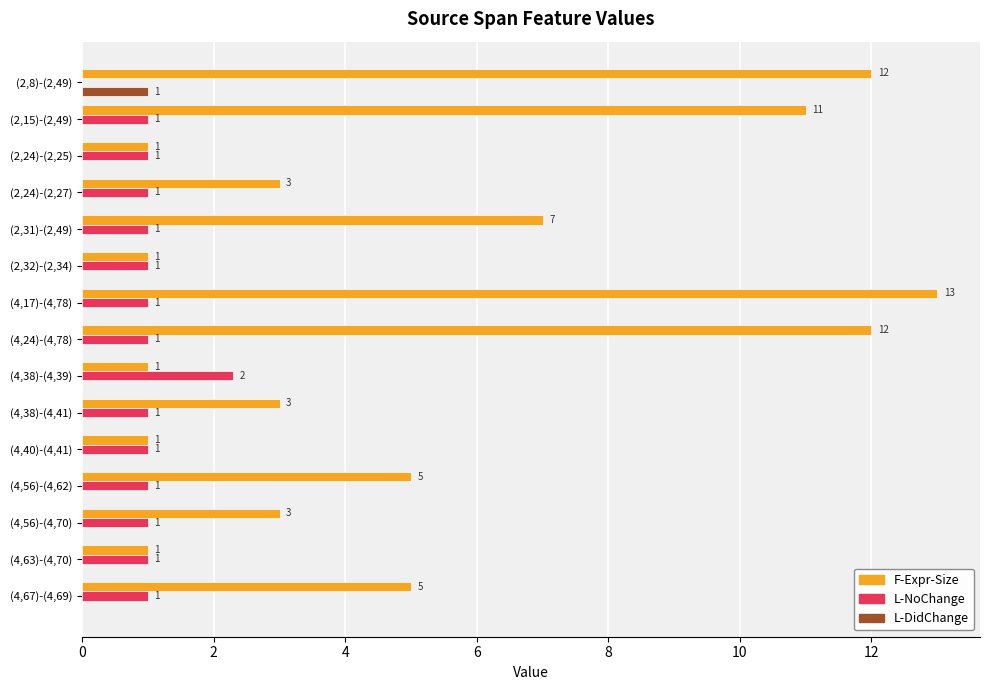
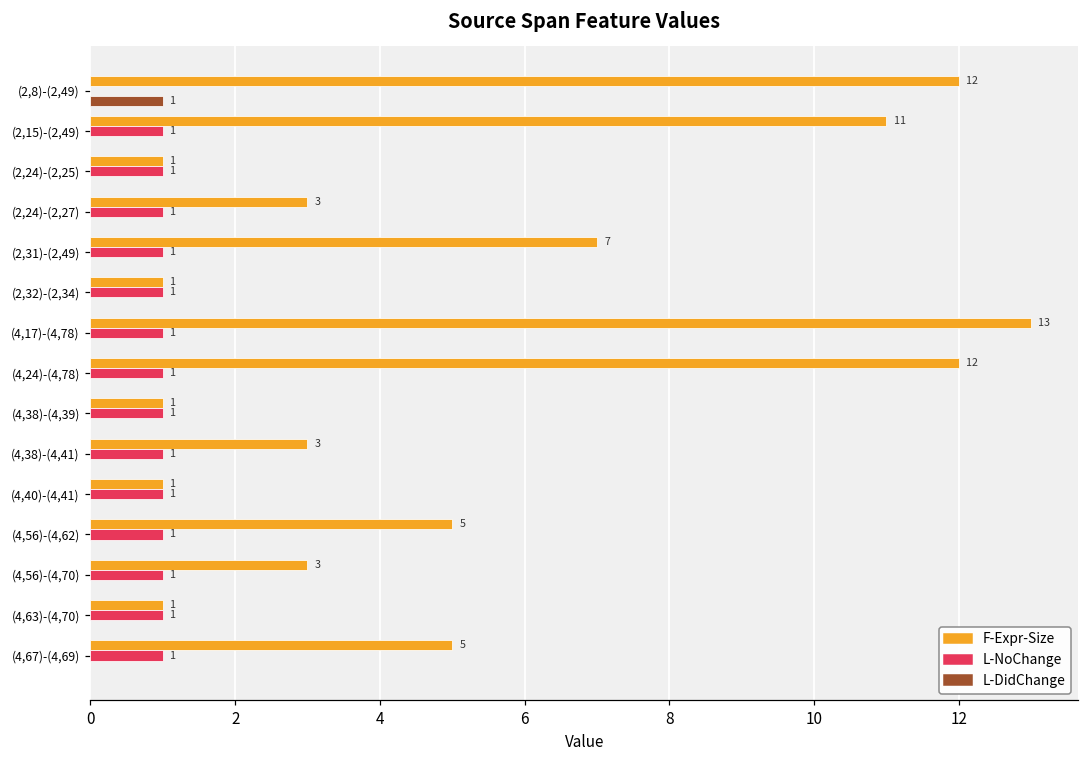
L-NoChange, (4,38)-(4,39): 2 -> 1
